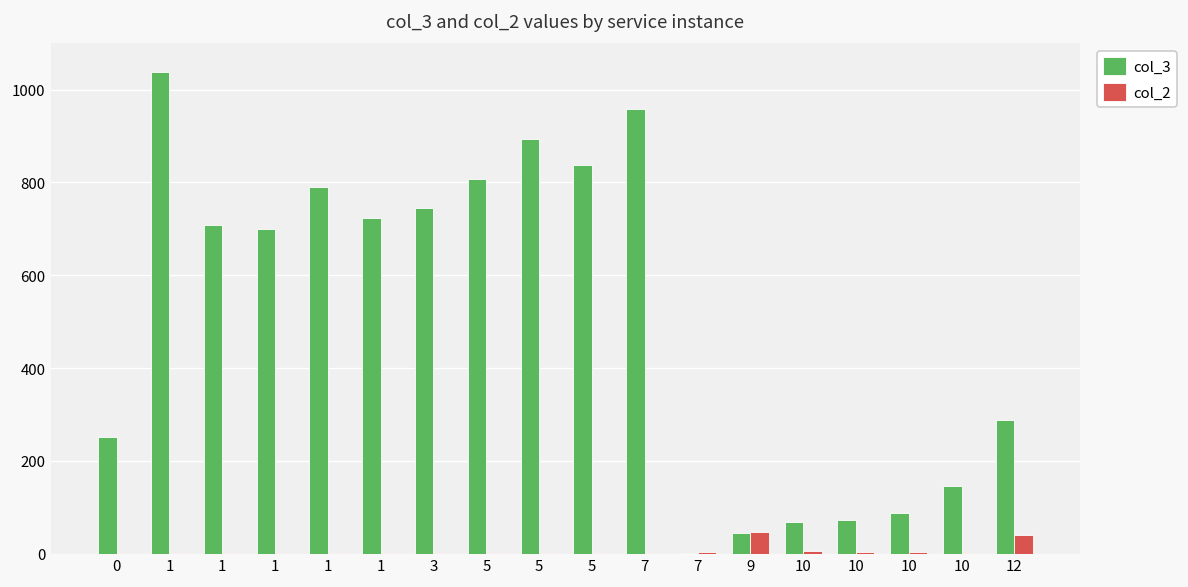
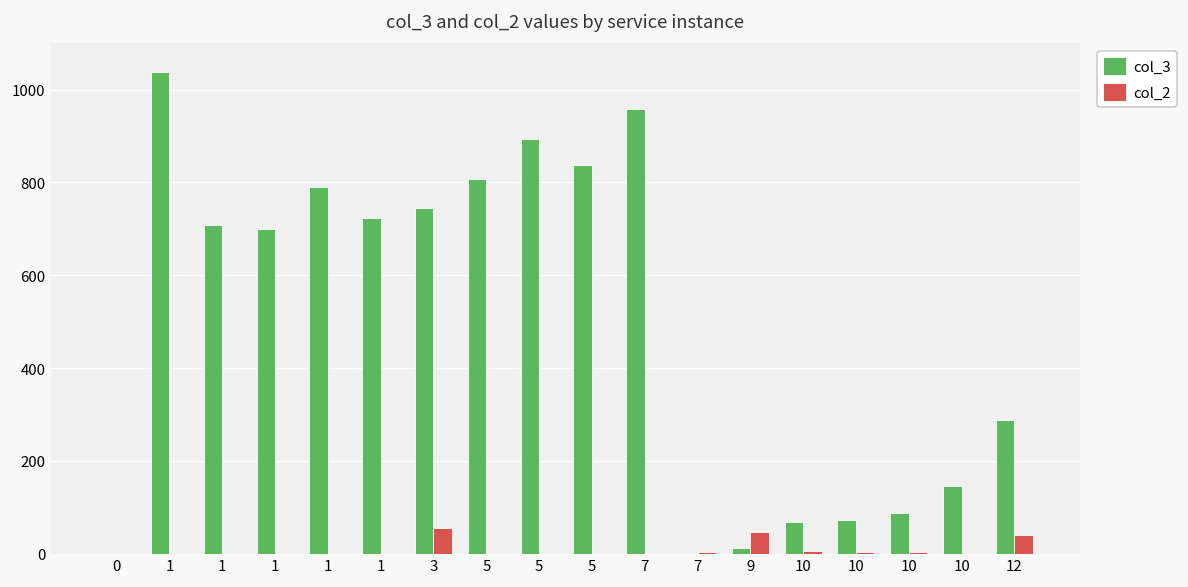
col_3, 0: 250 -> 0
col_2, 3: 0 -> 60
col_3, 9: 40 -> 10
